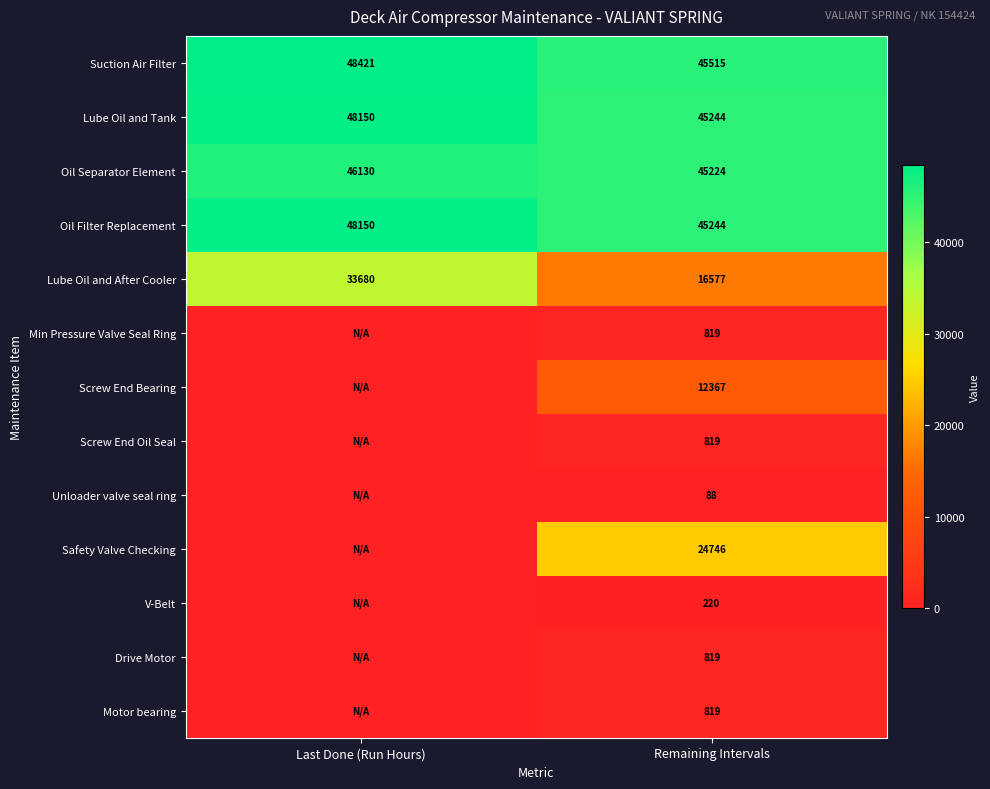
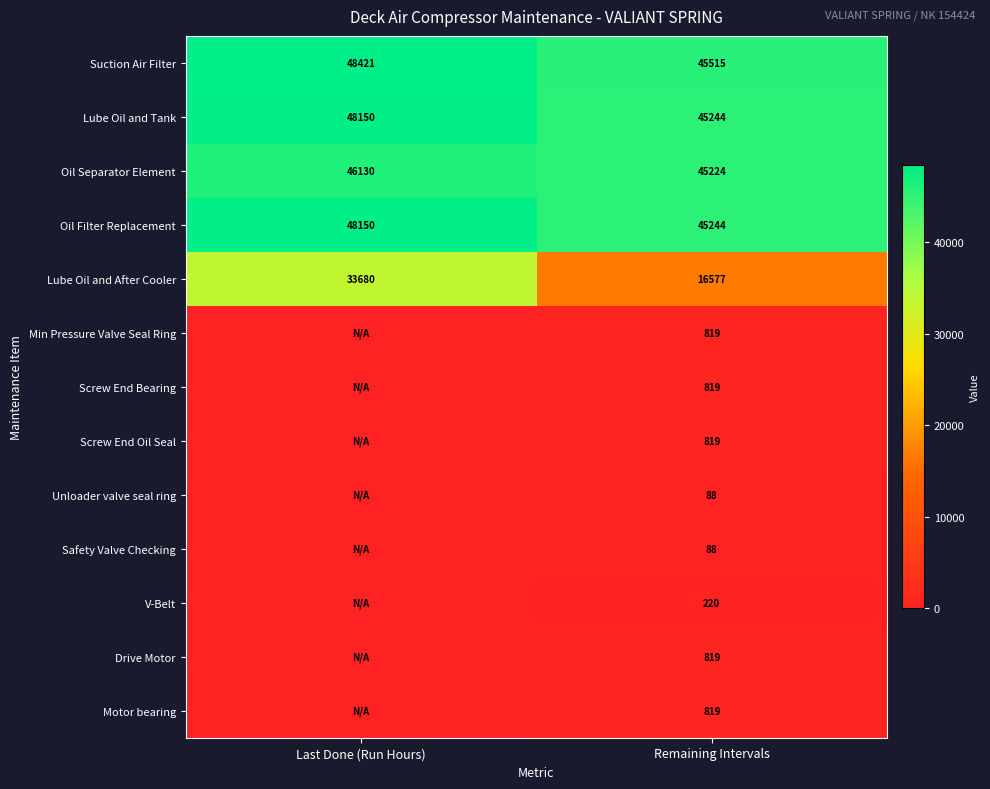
Screw End Bearing, Remaining Intervals: 12367 -> 819
Safety Valve Checking, Remaining Intervals: 24746 -> 88
